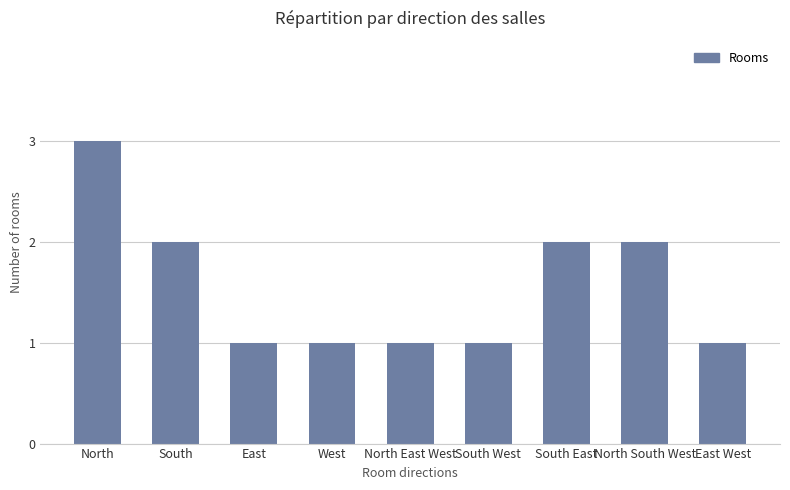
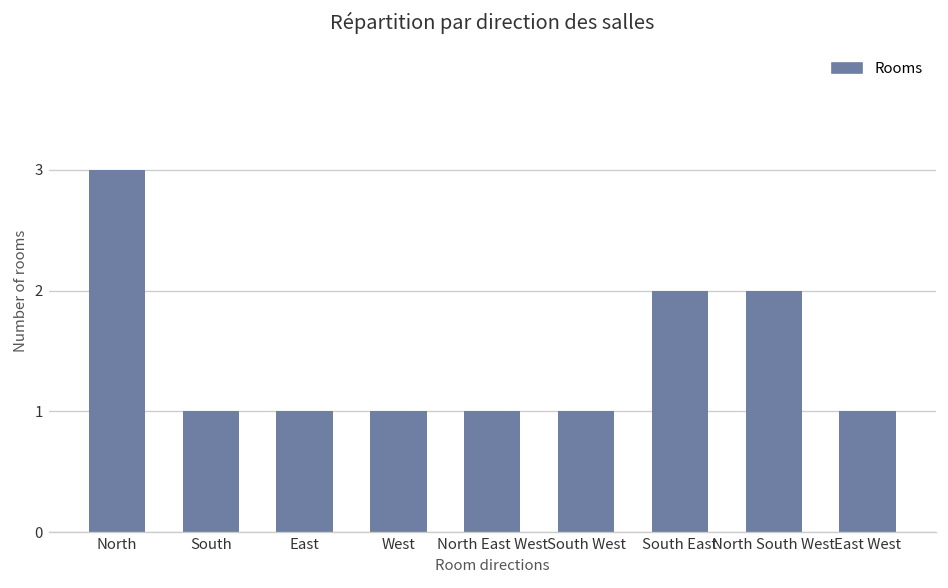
South: 2 -> 1
